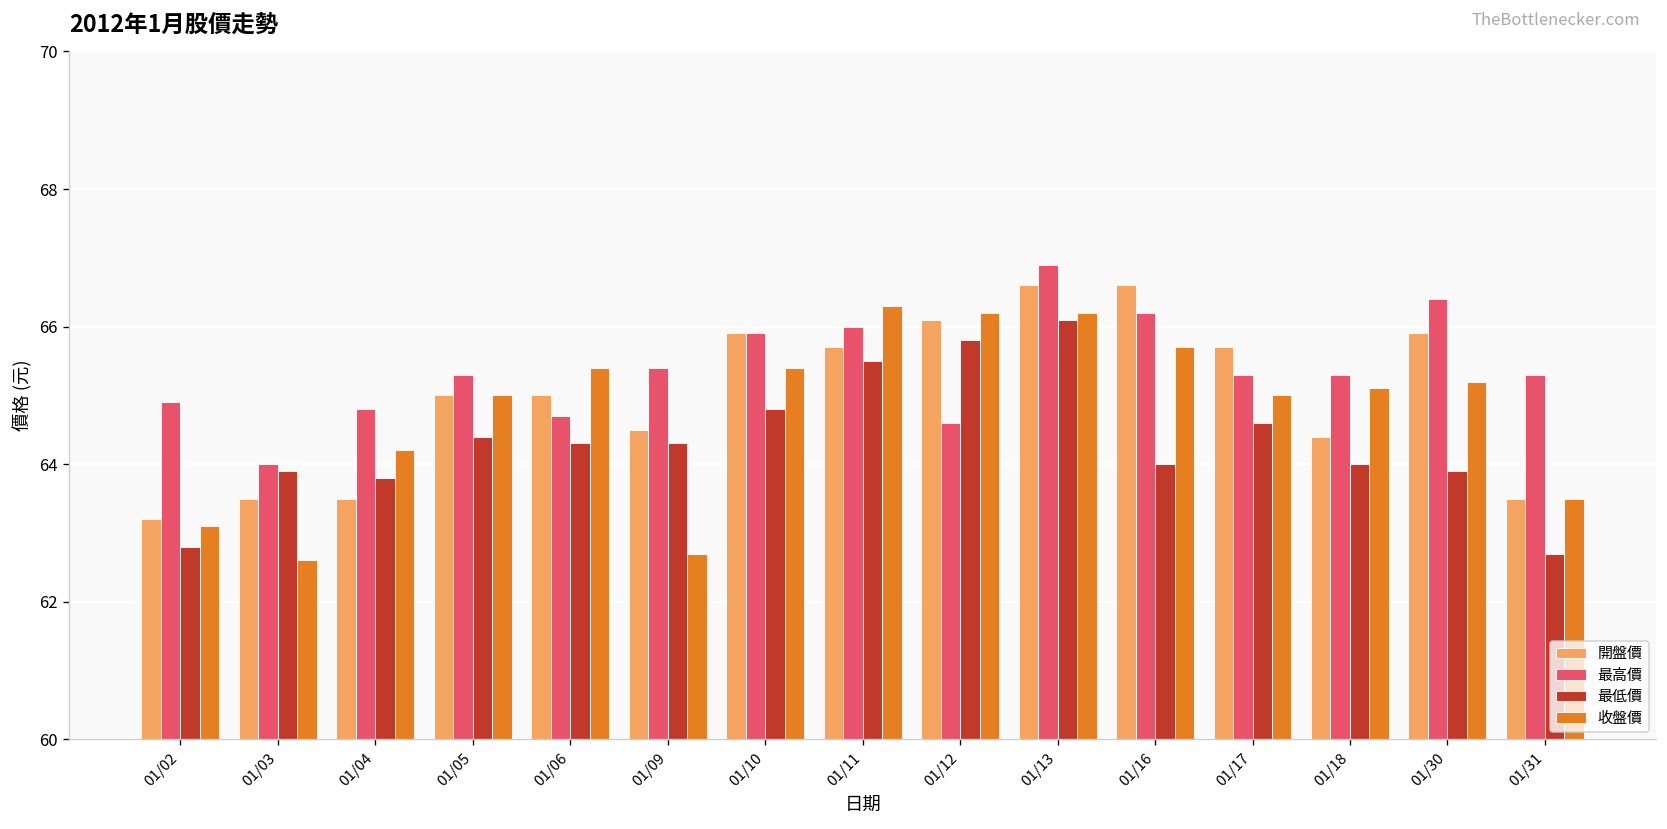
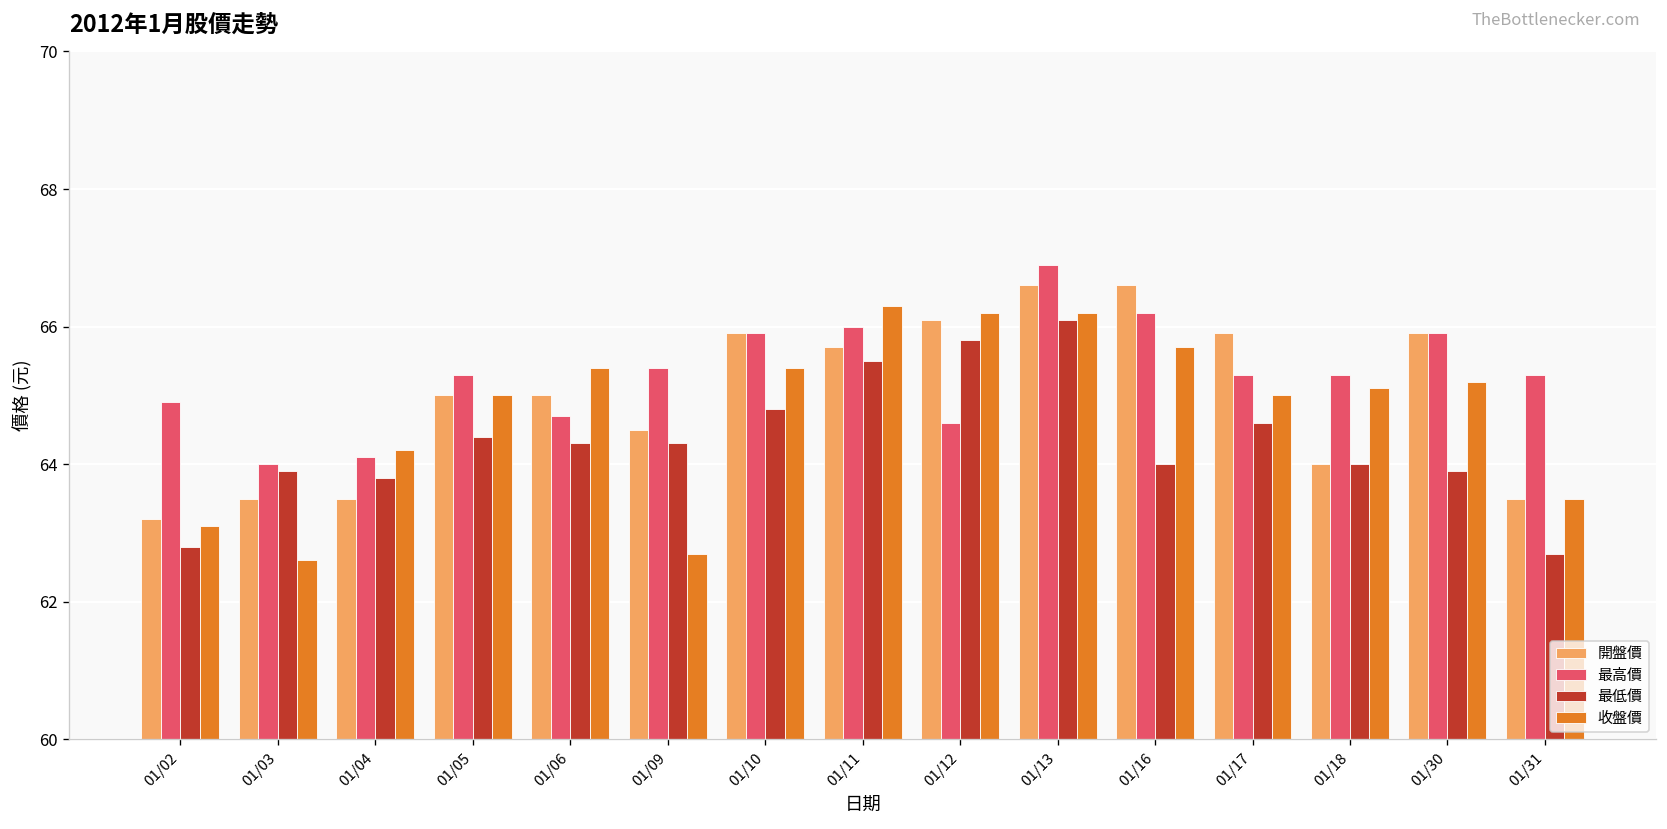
最高價, 01/04: 64.8 -> 64.1
開盤價, 01/17: 65.7 -> 65.9
開盤價, 01/18: 64.4 -> 64.0
最高價, 01/30: 66.4 -> 65.9
